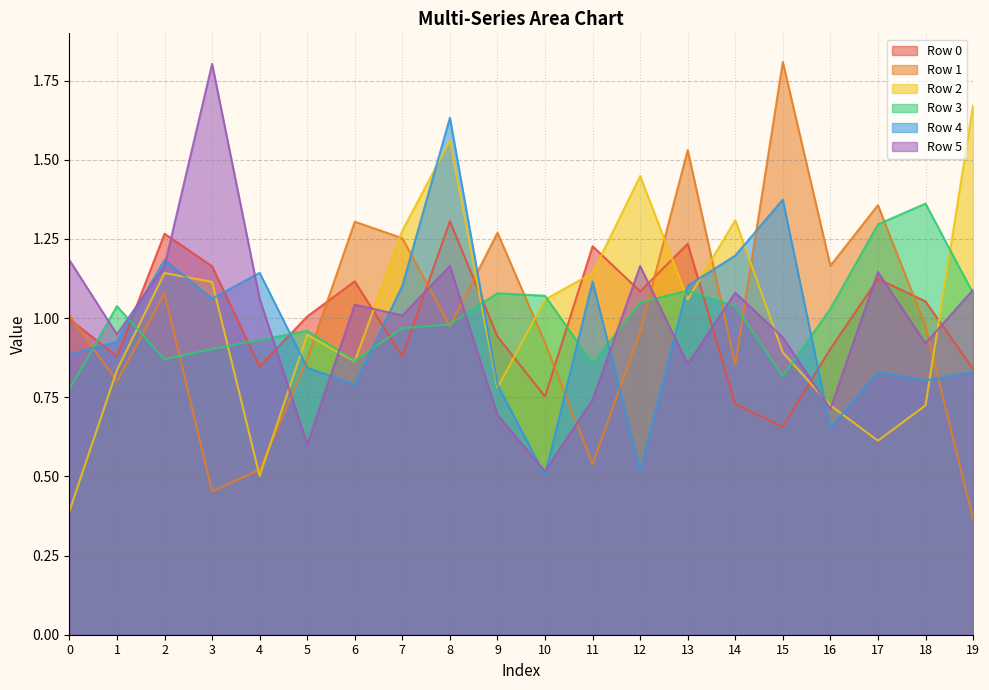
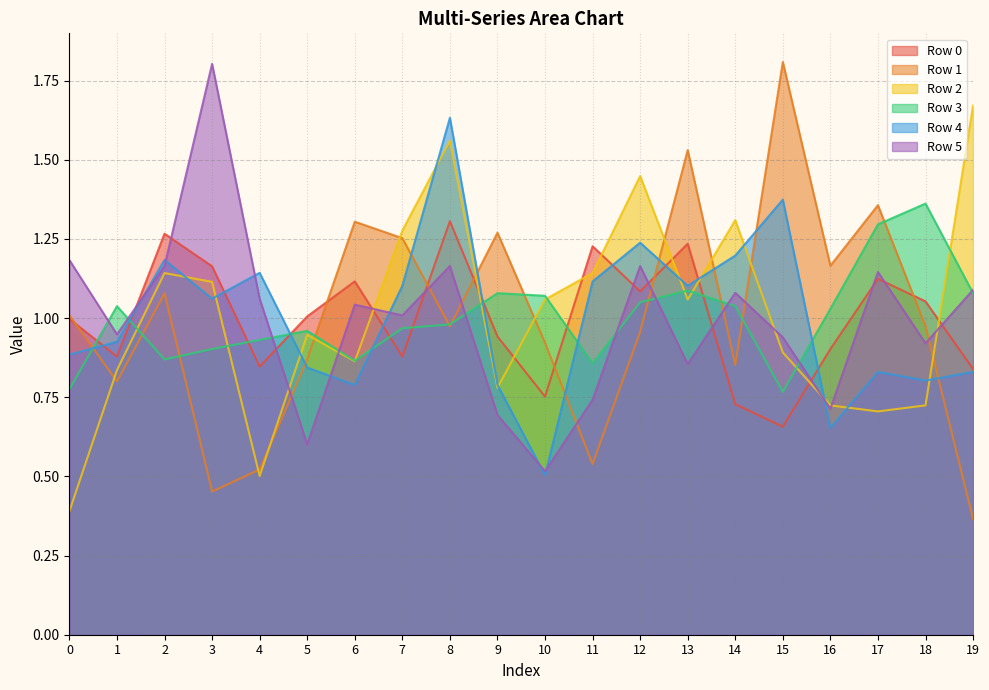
Row 4, 12: 0.52 -> 1.24
Row 3, 15: 0.82 -> 0.77
Row 2, 17: 0.61 -> 0.71
